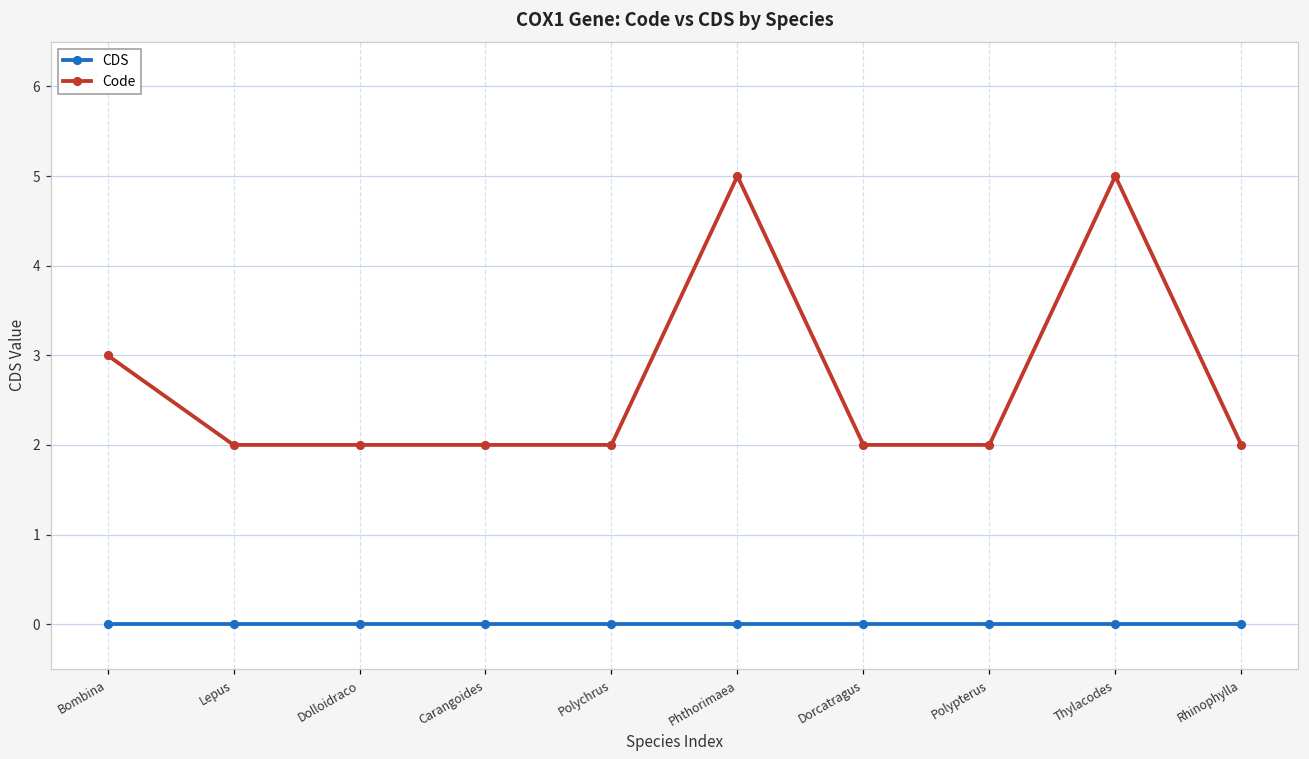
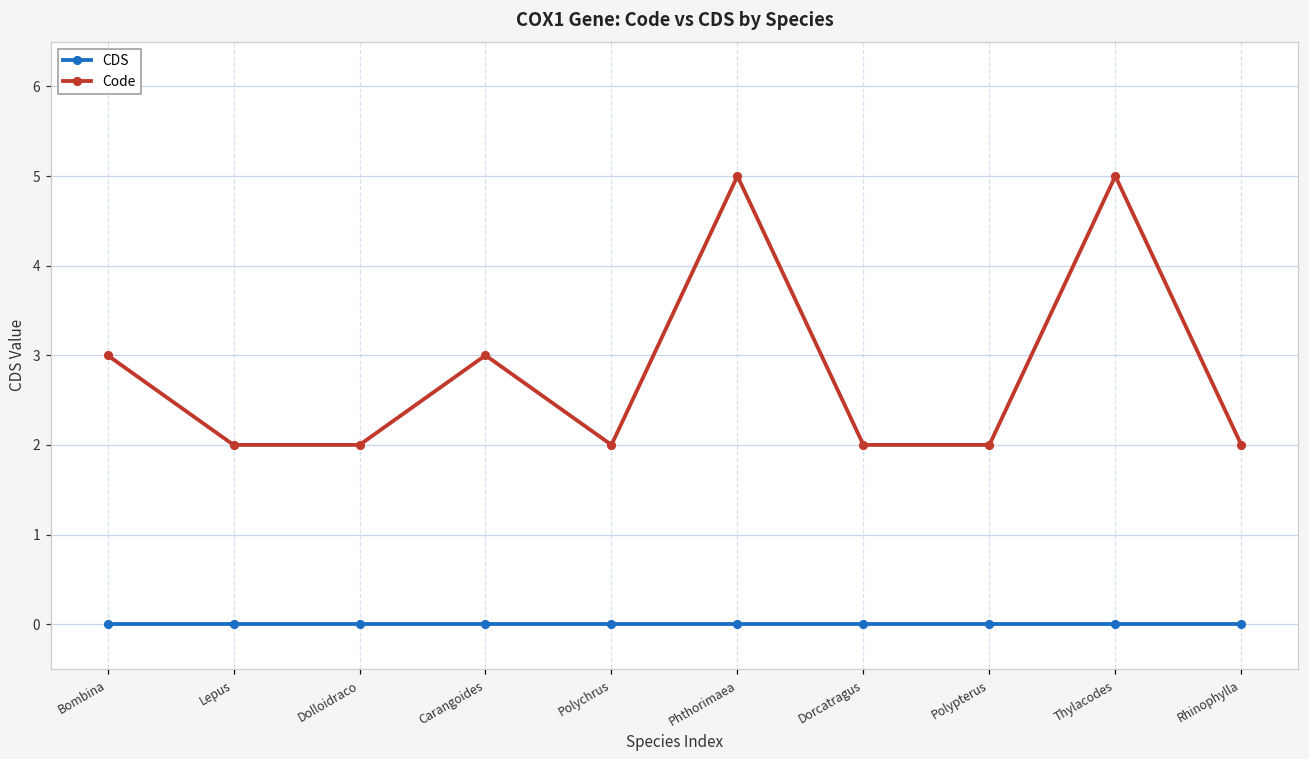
Code, Carangoides: 2 -> 3
